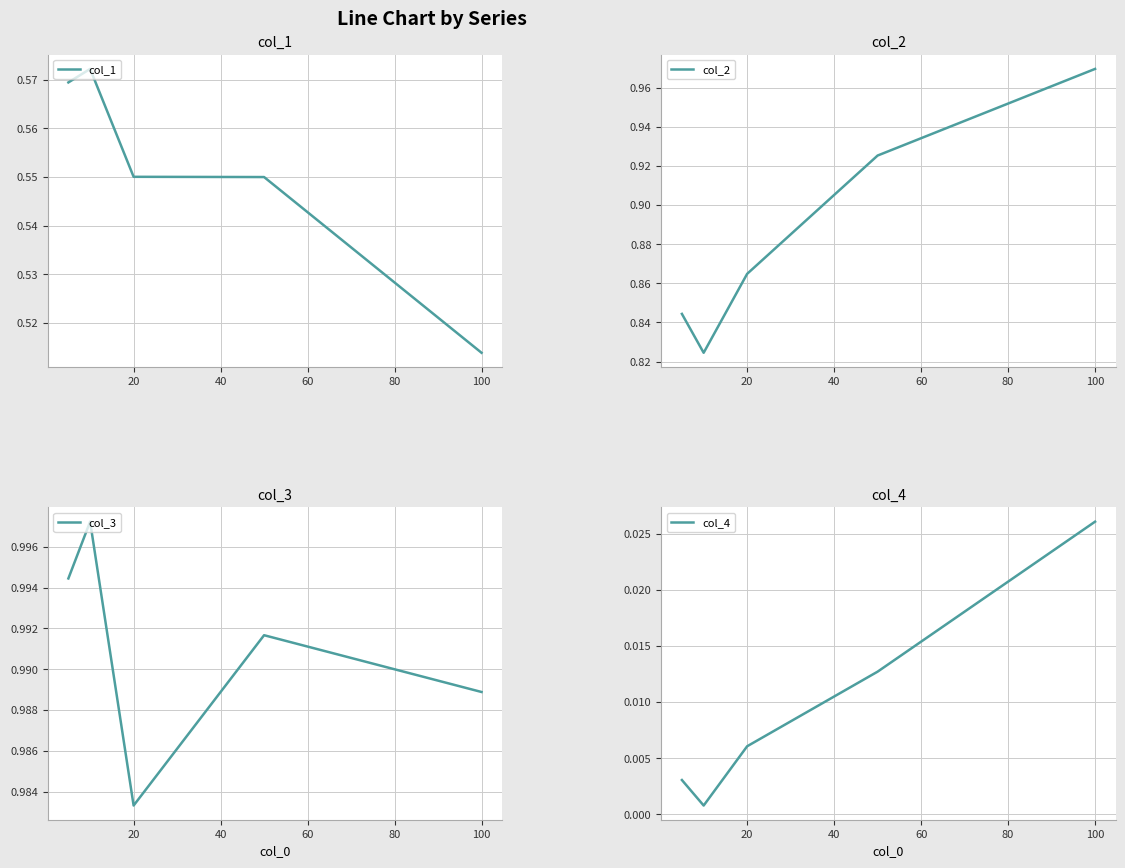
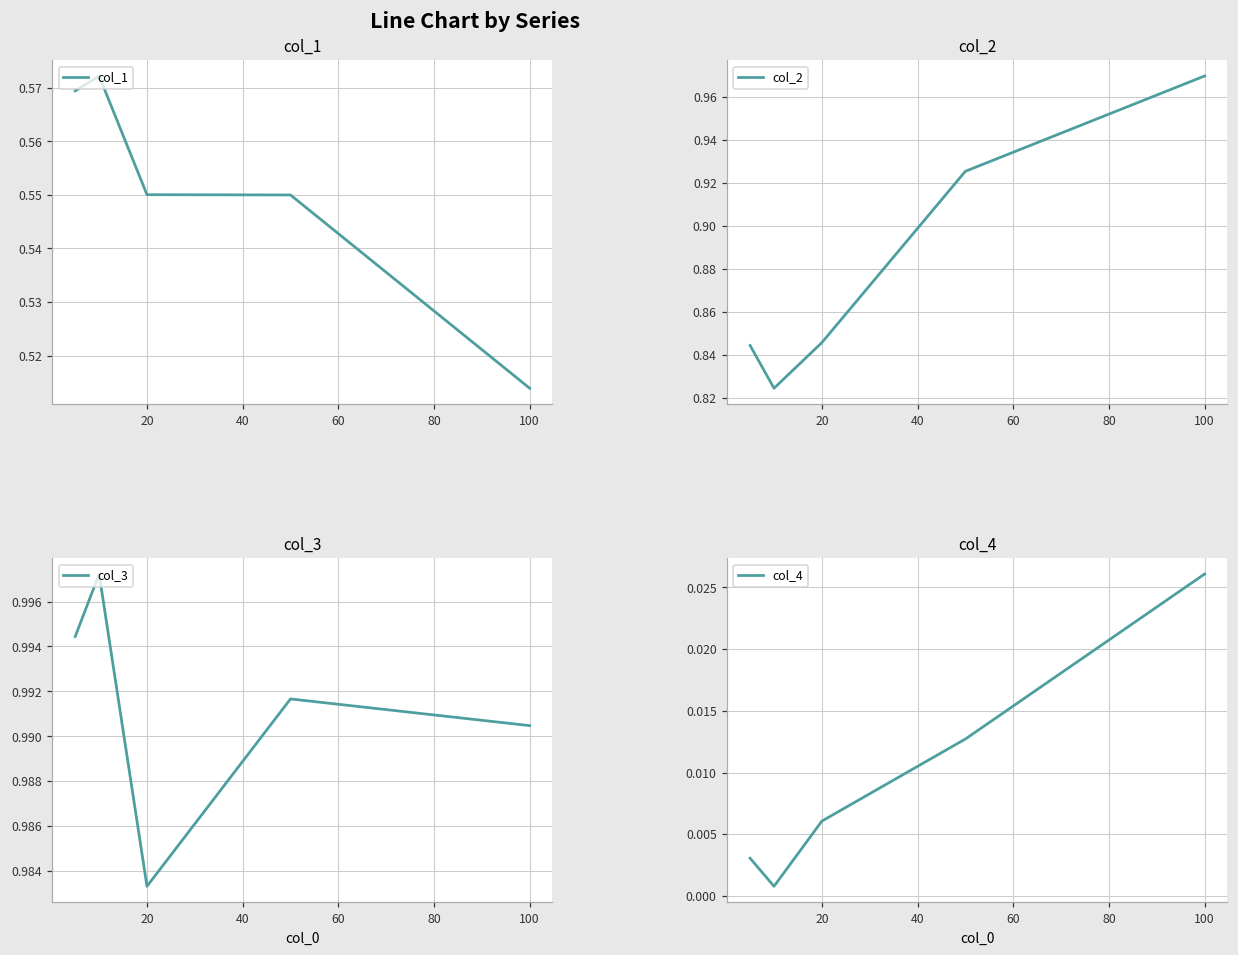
col_2, 20: 0.865 -> 0.846
col_3, 100: 0.9889 -> 0.9905
